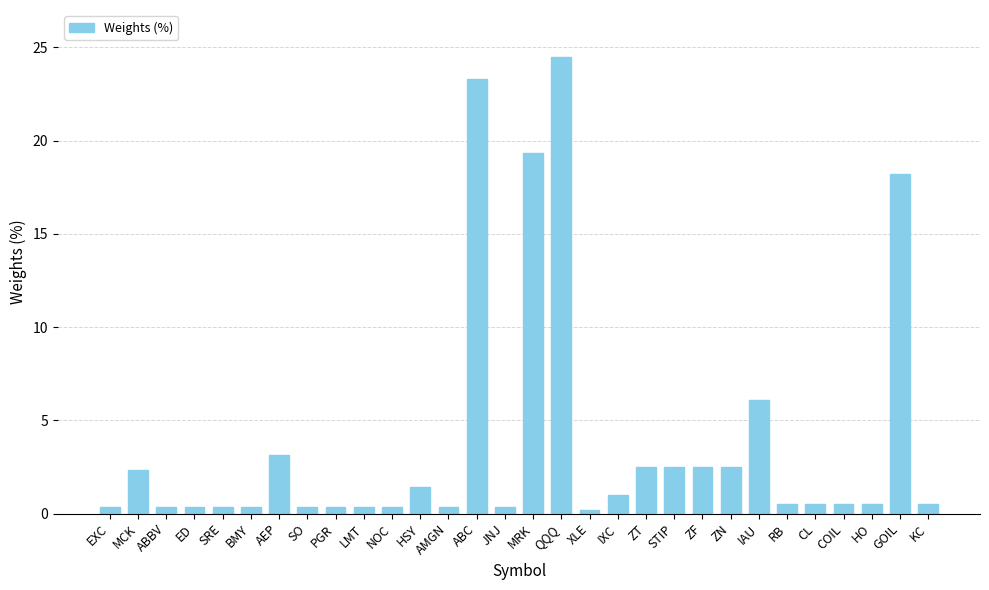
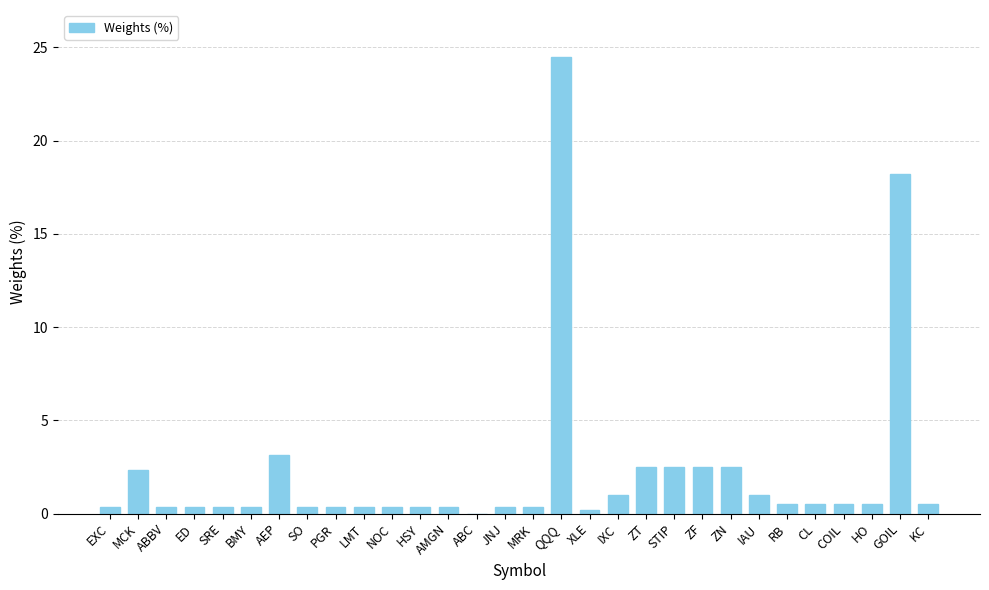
HSY: 1.4 -> 0.3
ABC: 23.3 -> 0.0
MRK: 19.3 -> 0.3
IAU: 6.1 -> 1.0
